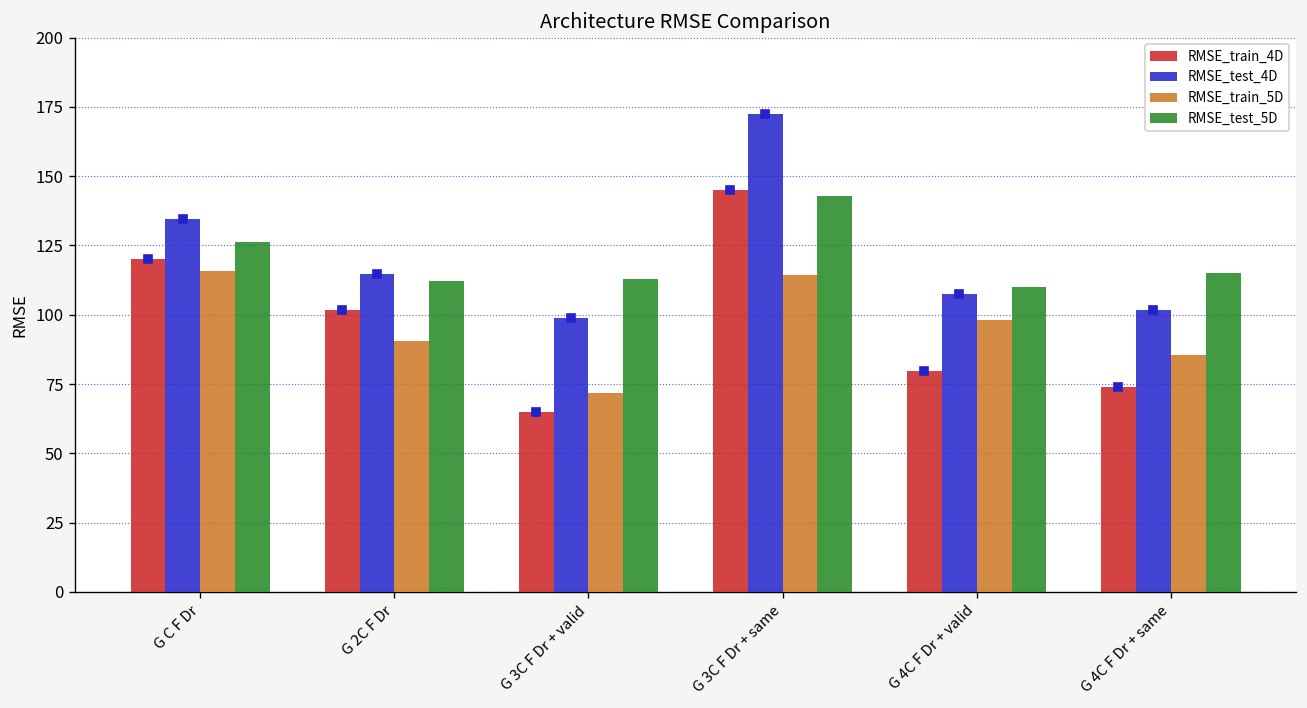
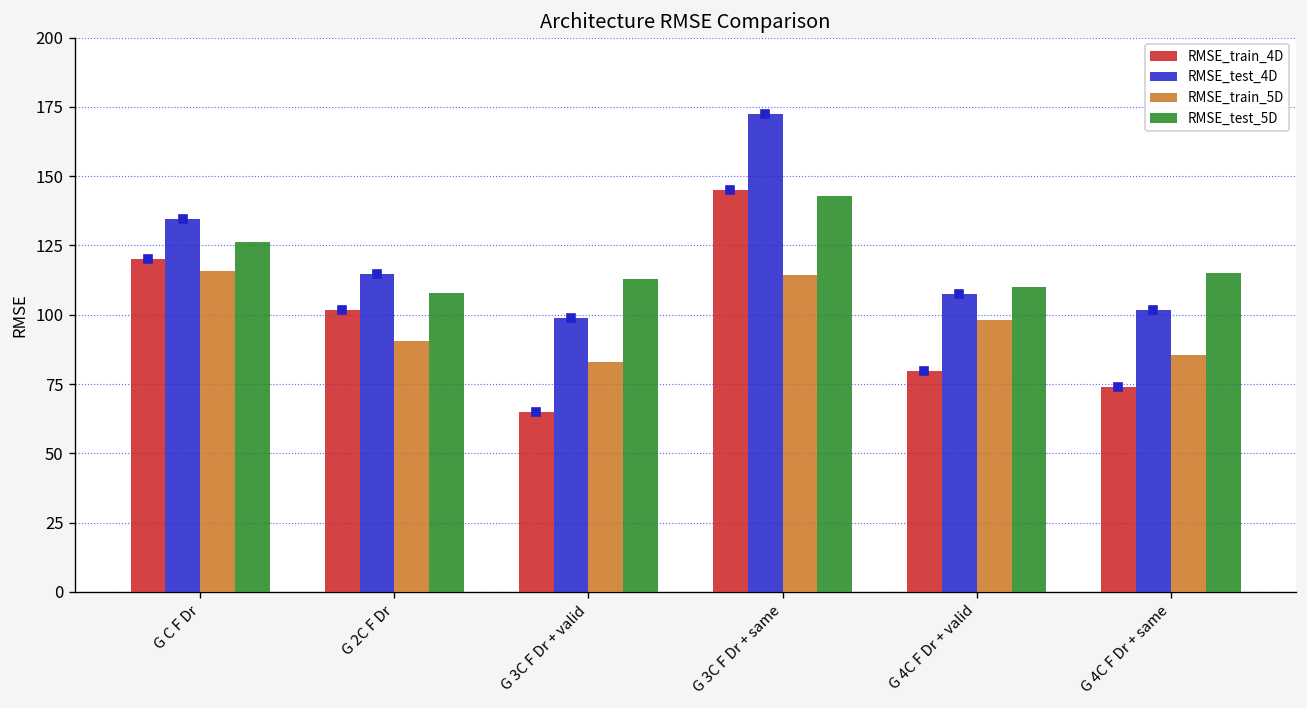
RMSE_test_5D, G 2C F Dr: 112 -> 108
RMSE_train_5D, G 3C F Dr + valid: 72 -> 83
